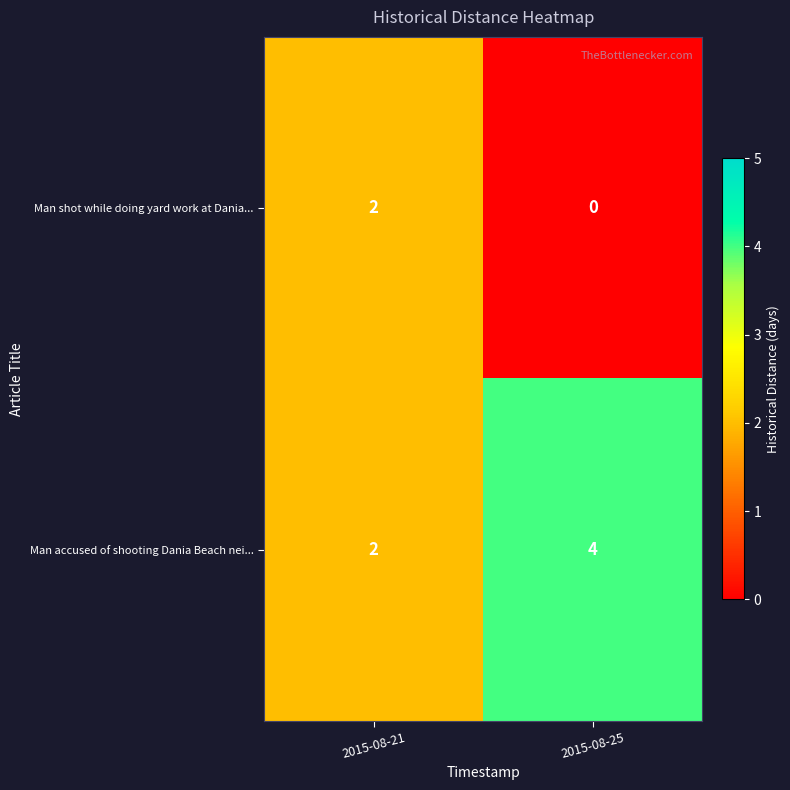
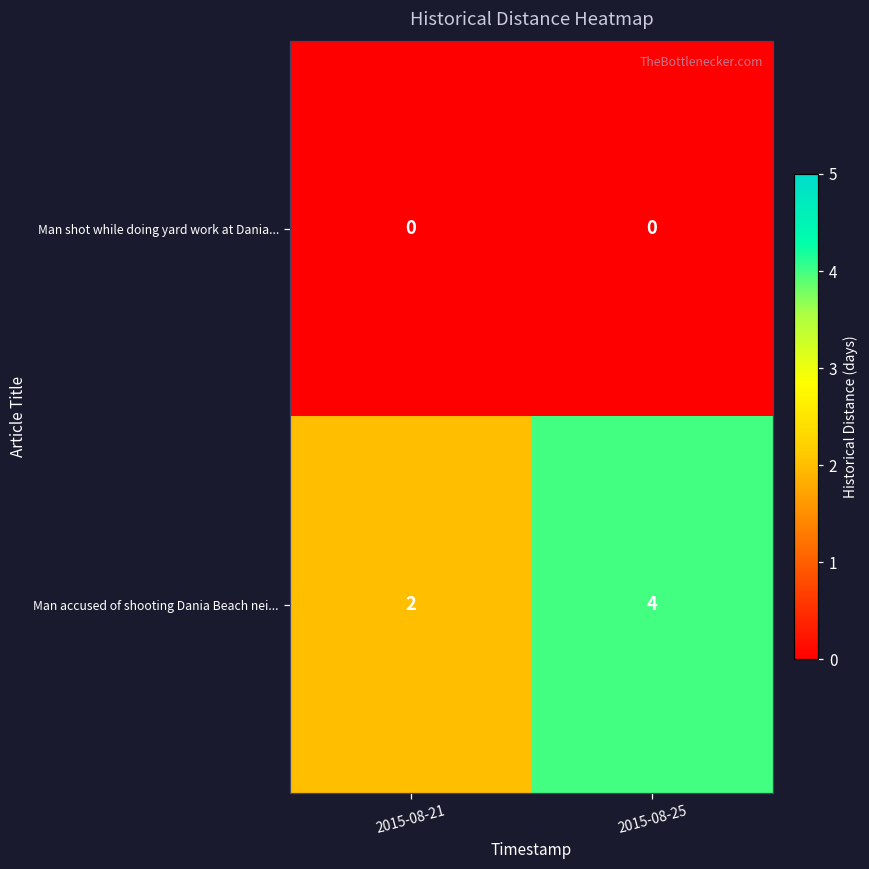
Man shot while doing yard work at Dania..., 2015-08-21: 2 -> 0
